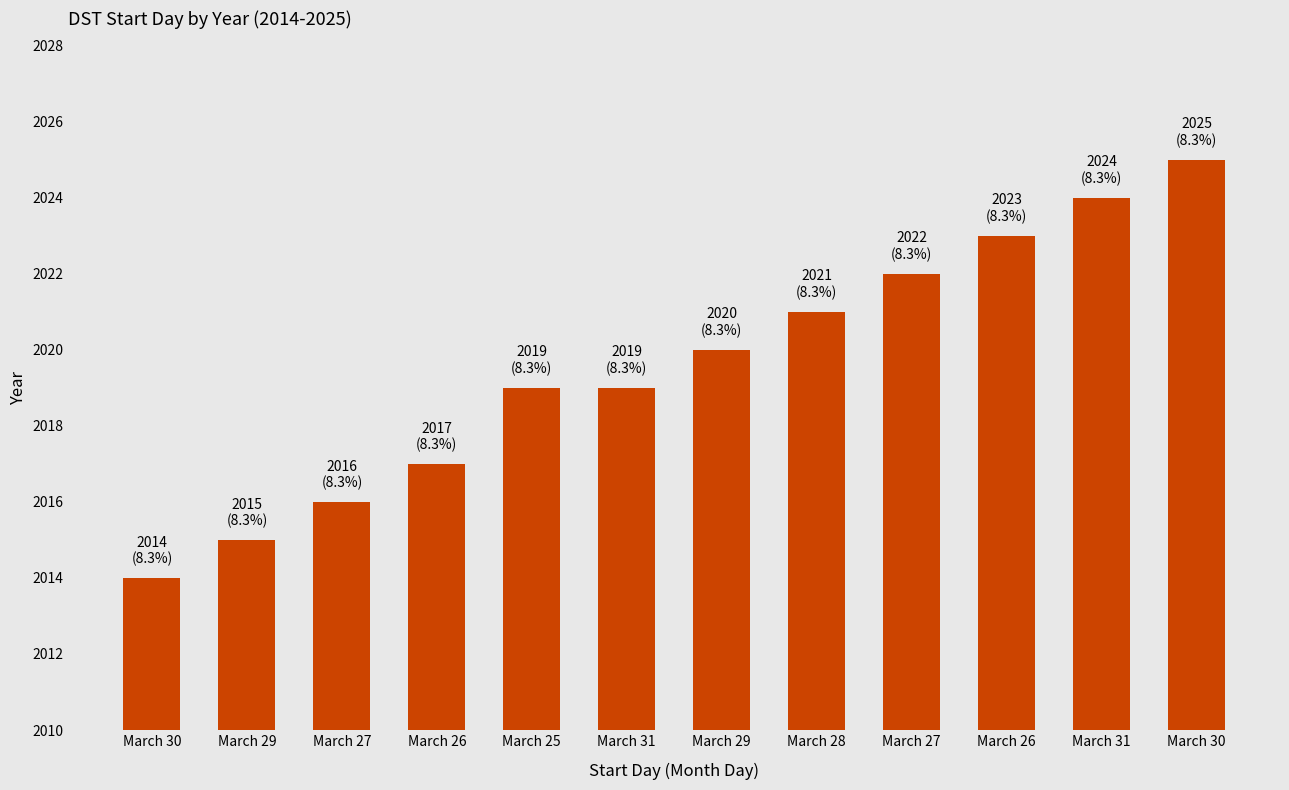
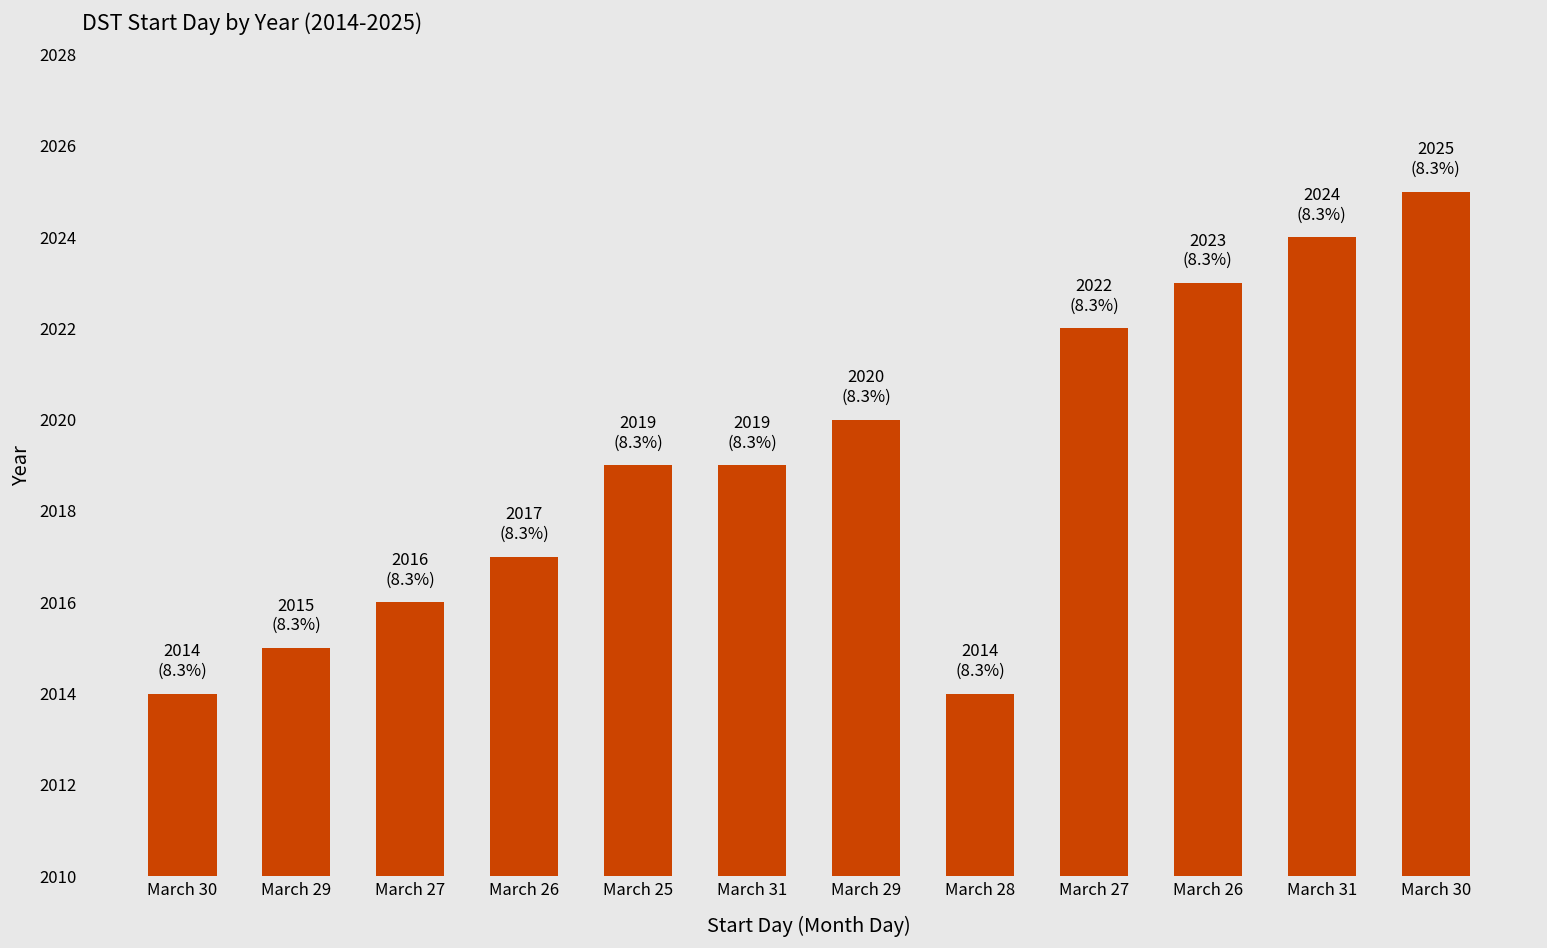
March 28: 2021 -> 2014
